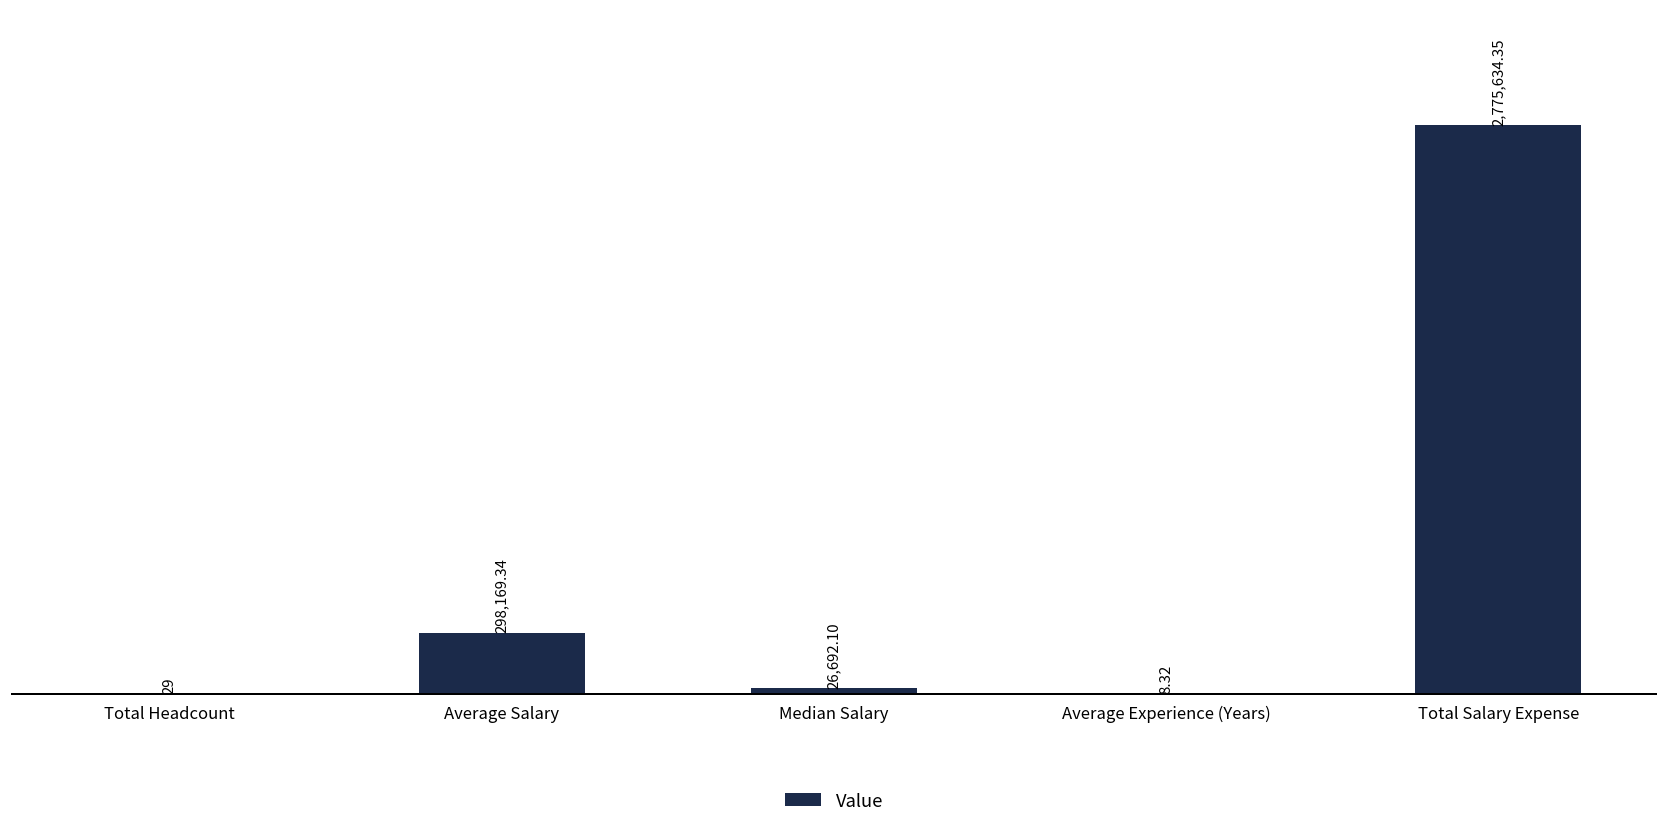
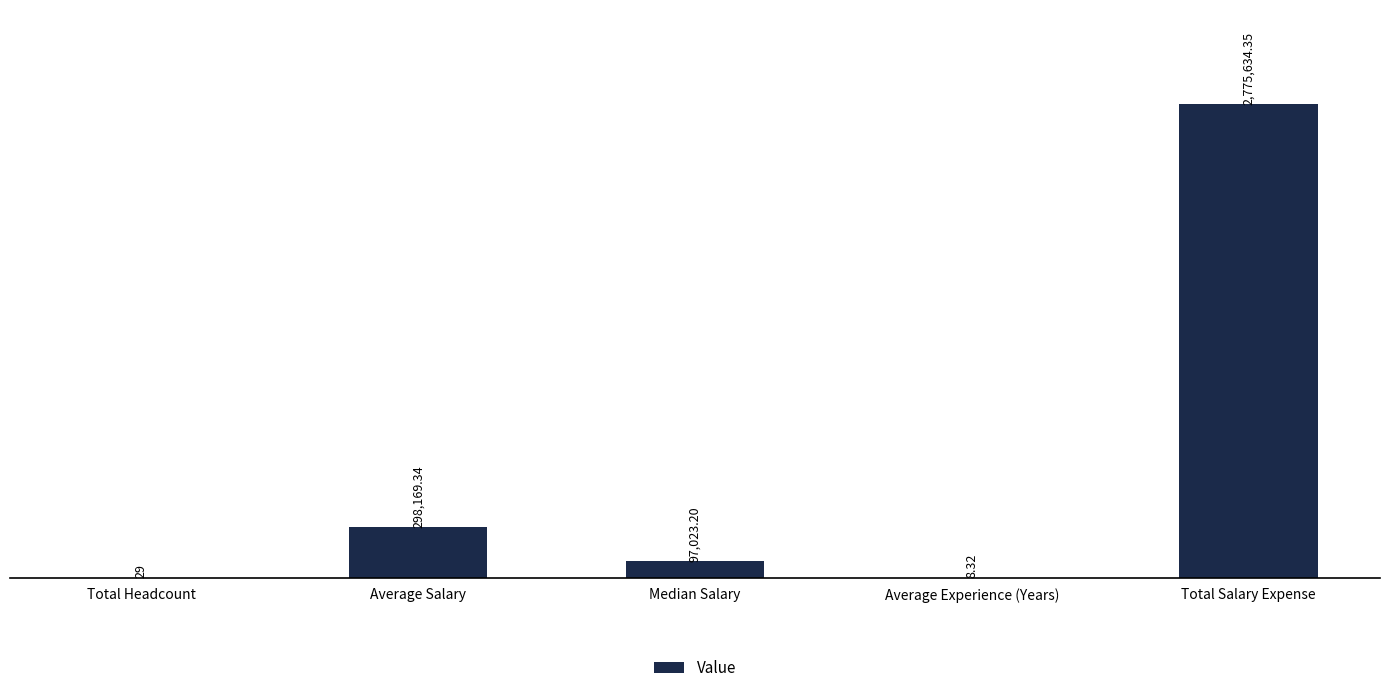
Median Salary: 26,692.10 -> 97,023.20
